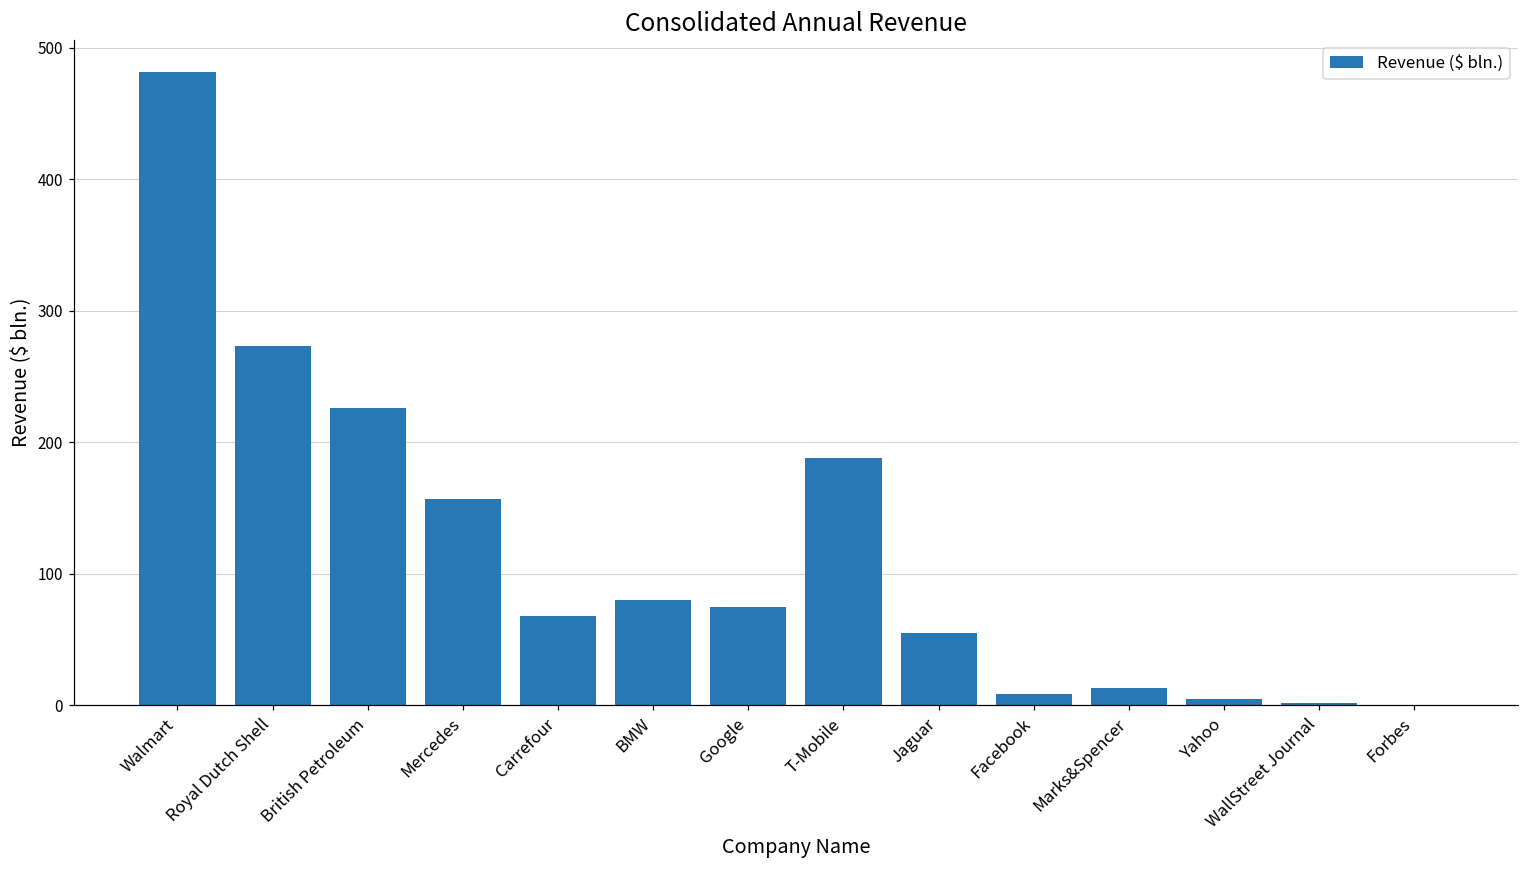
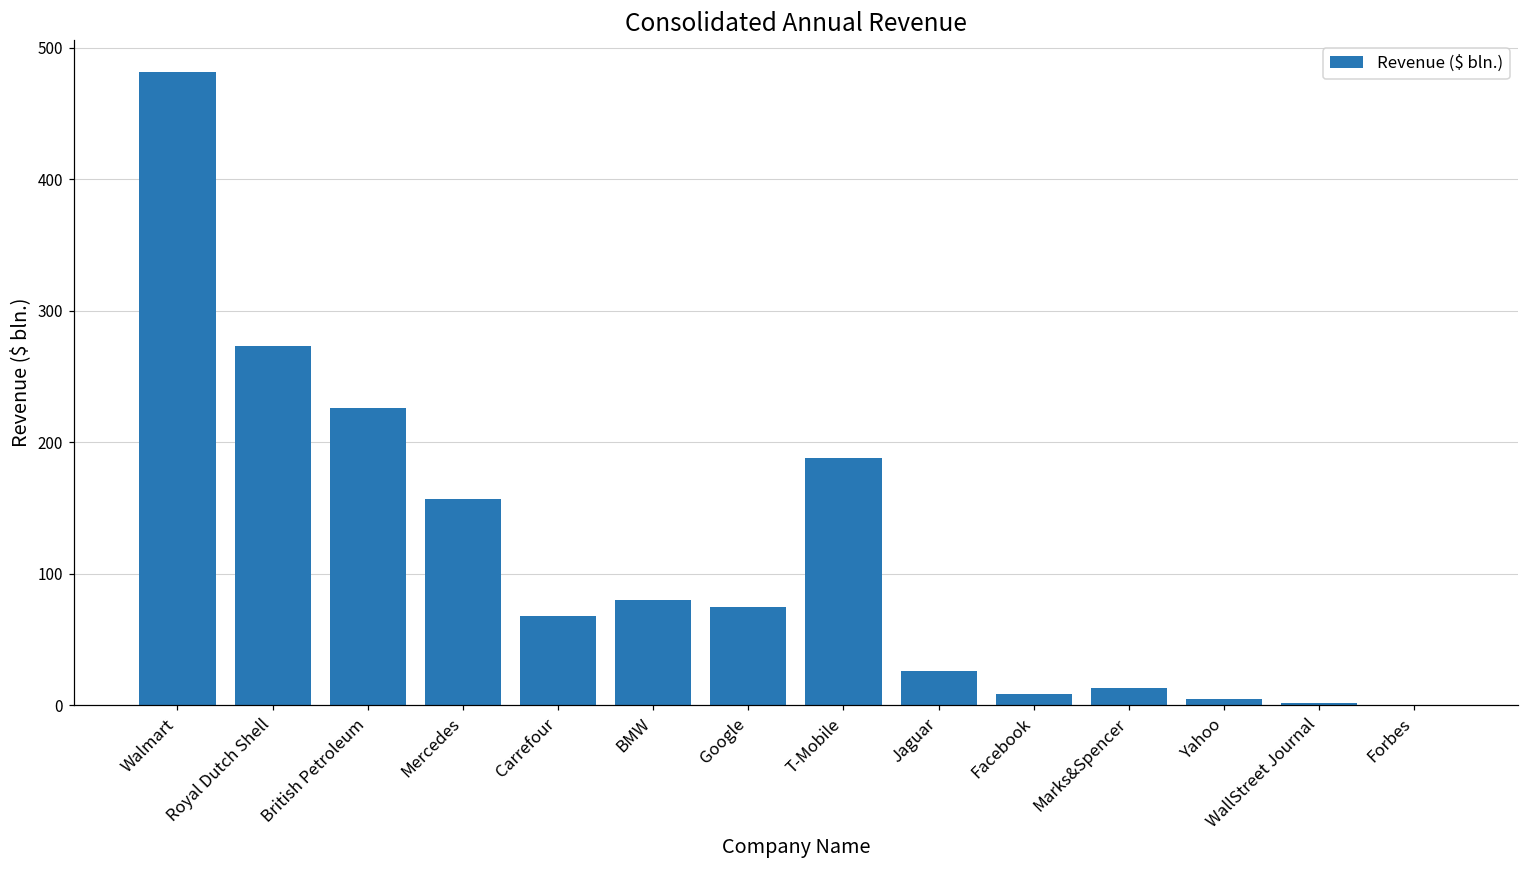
Jaguar: 55 -> 26
